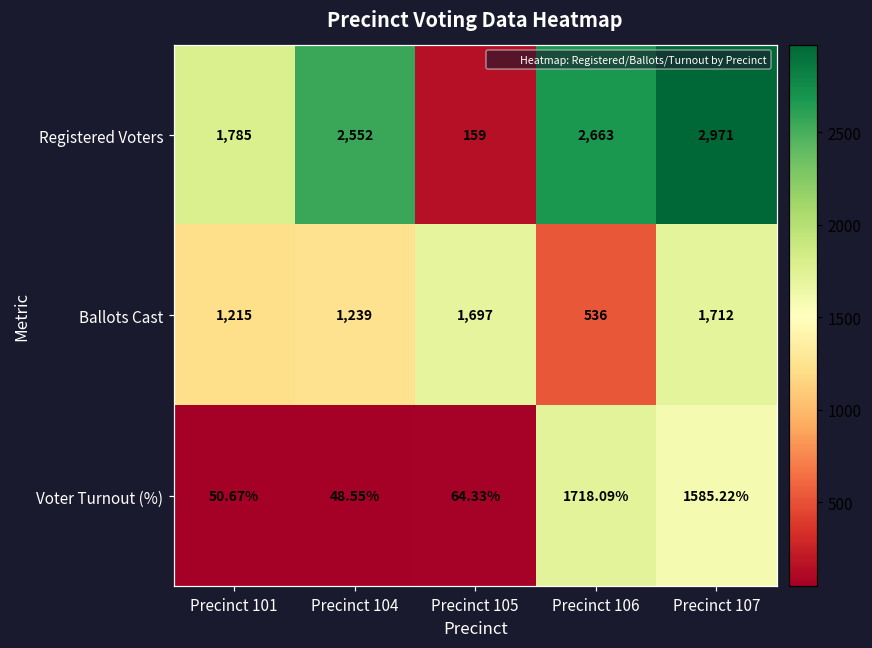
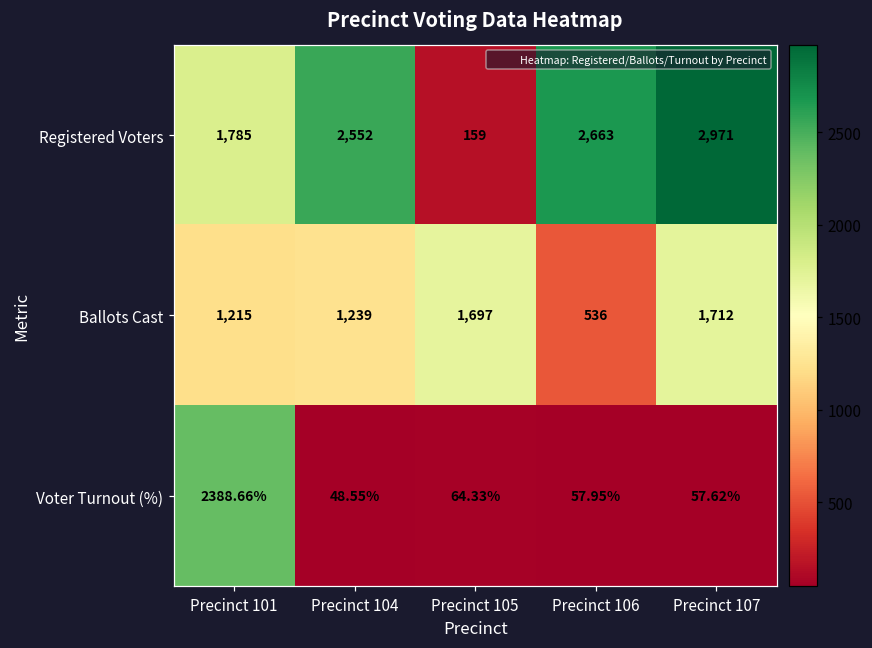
Voter Turnout (%), Precinct 101: 50.67% -> 2388.66%
Voter Turnout (%), Precinct 106: 1718.09% -> 57.95%
Voter Turnout (%), Precinct 107: 1585.22% -> 57.62%
